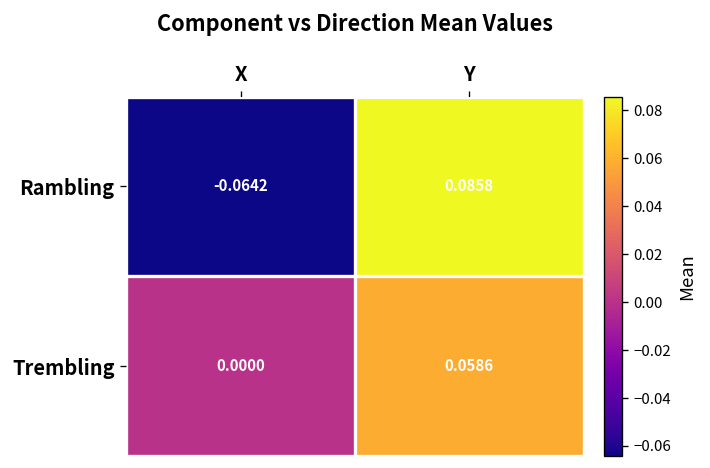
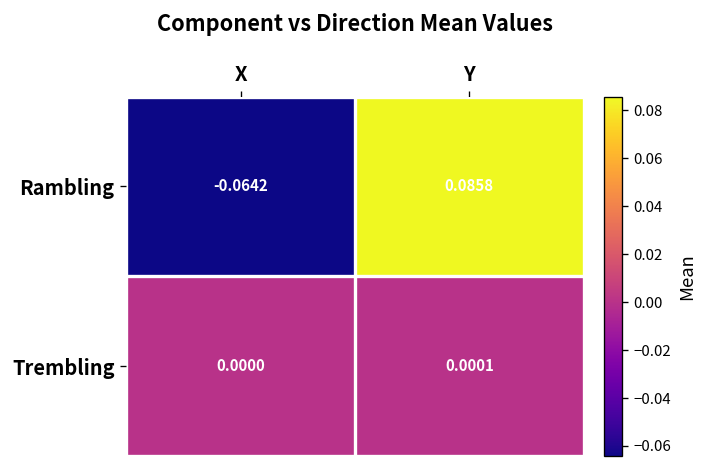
Trembling, Y: 0.0586 -> 0.0001
